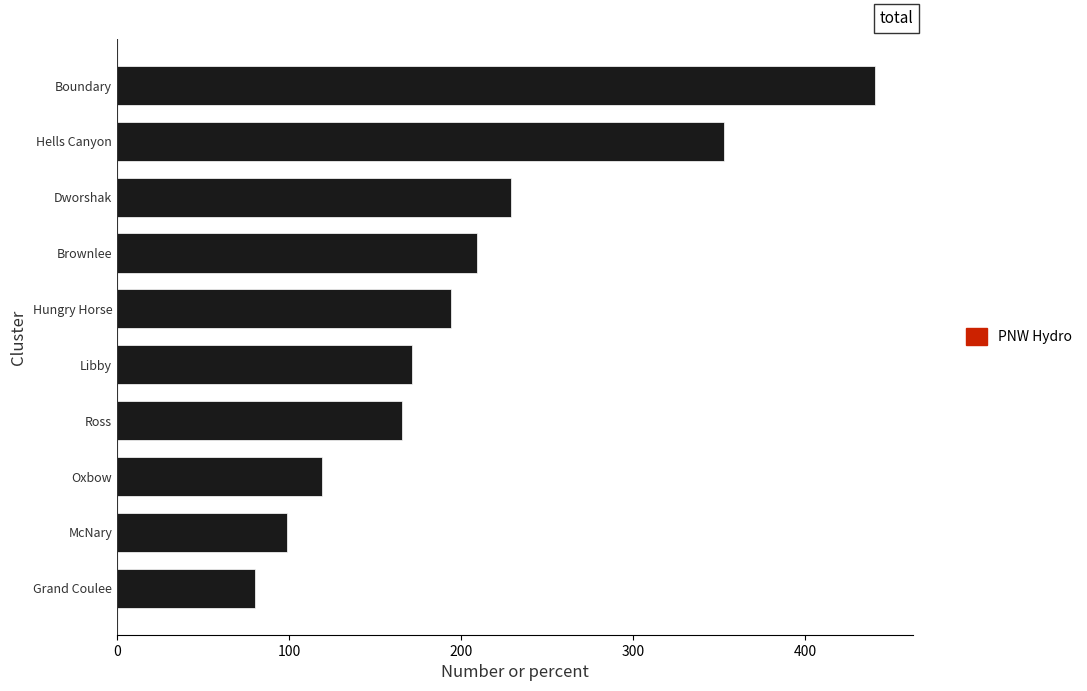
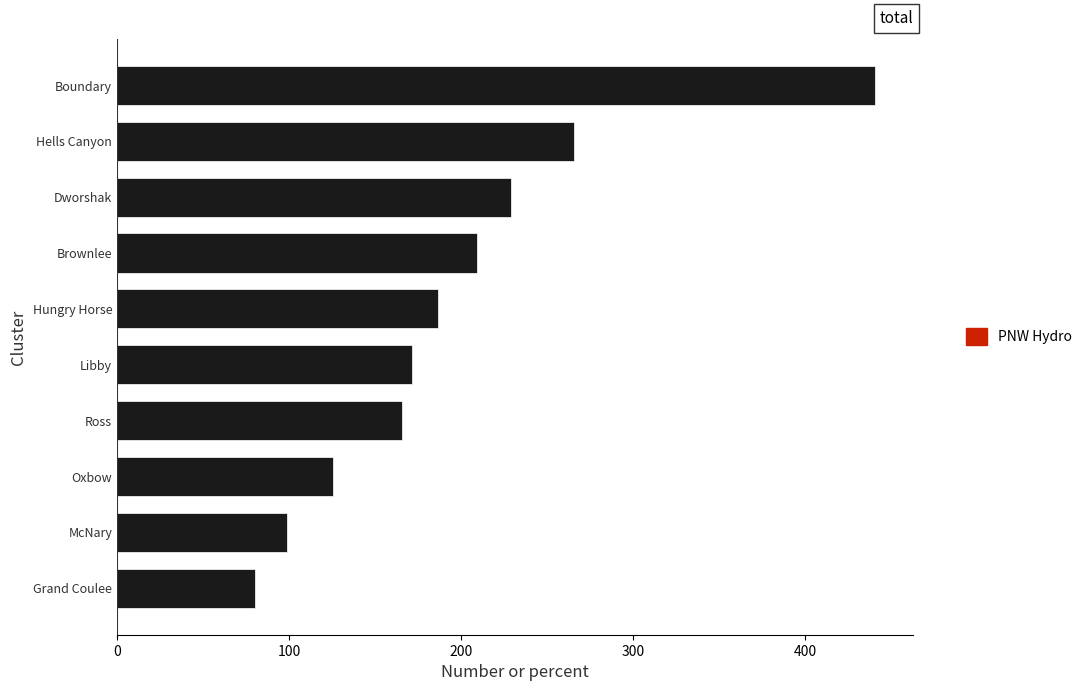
Hells Canyon: 353 -> 266
Hungry Horse: 194 -> 186
Oxbow: 119 -> 125
